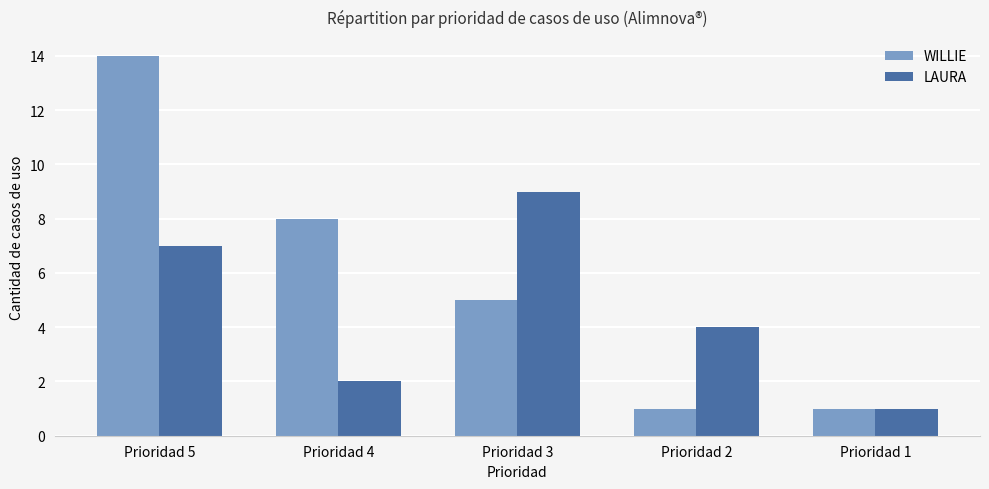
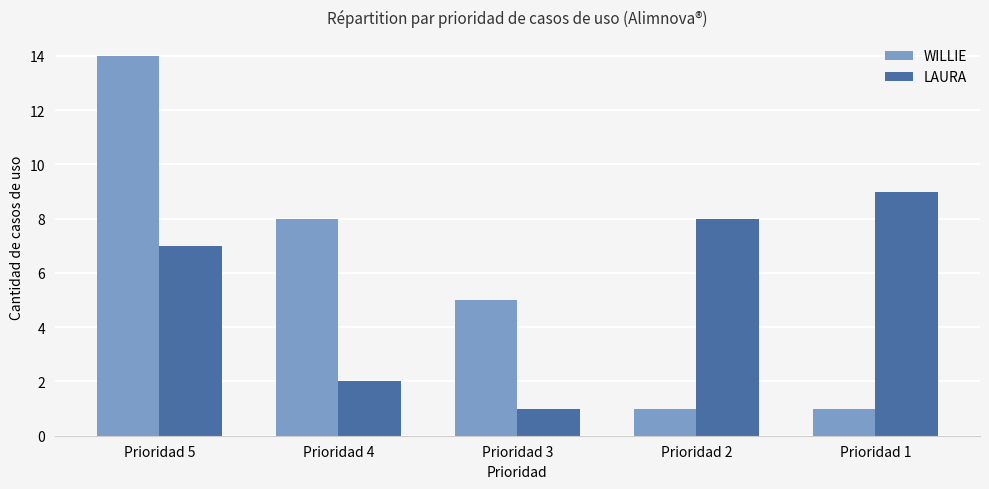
LAURA, Prioridad 3: 9 -> 1
LAURA, Prioridad 2: 4 -> 8
LAURA, Prioridad 1: 1 -> 9
